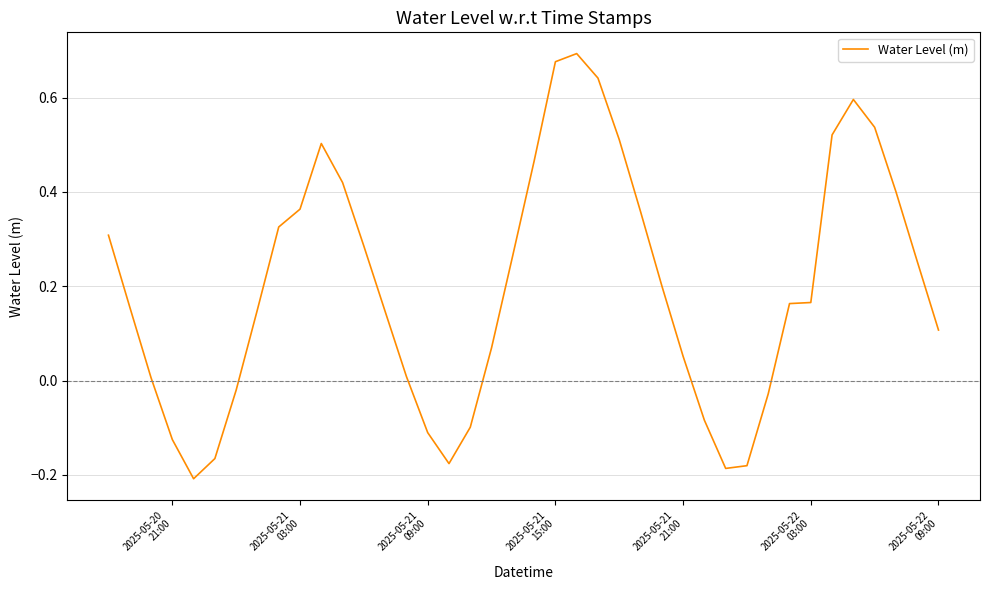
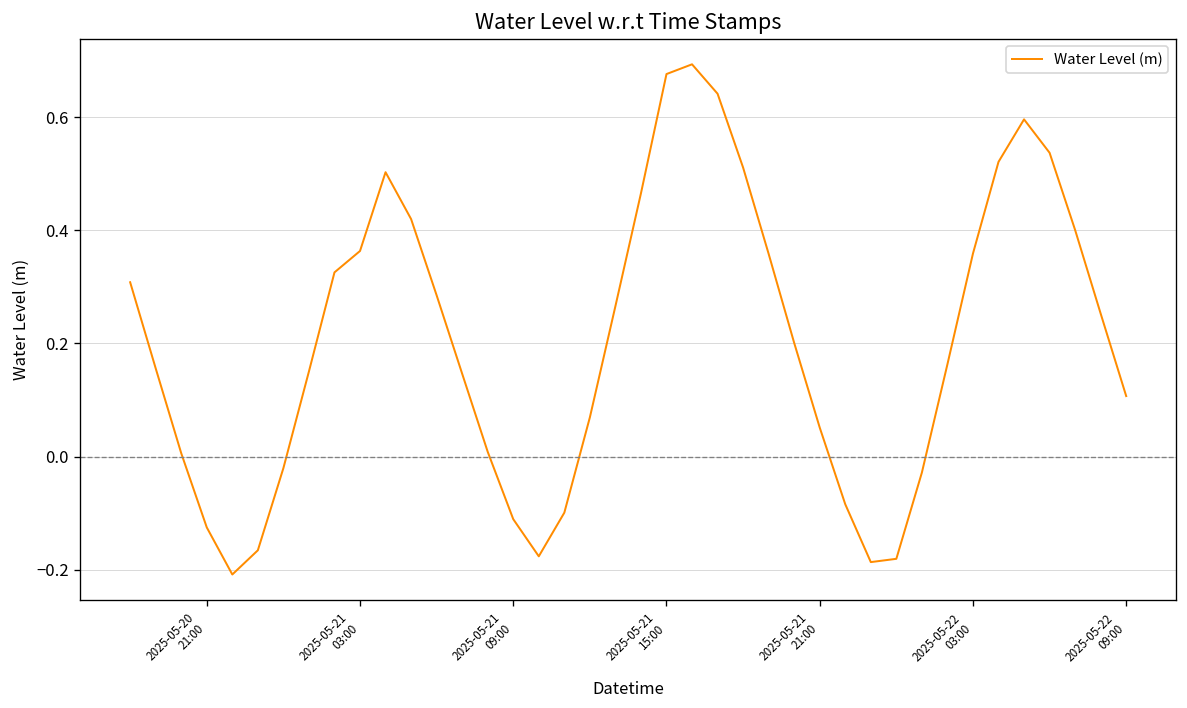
2025-05-22 03:00: 0.17 -> 0.36
